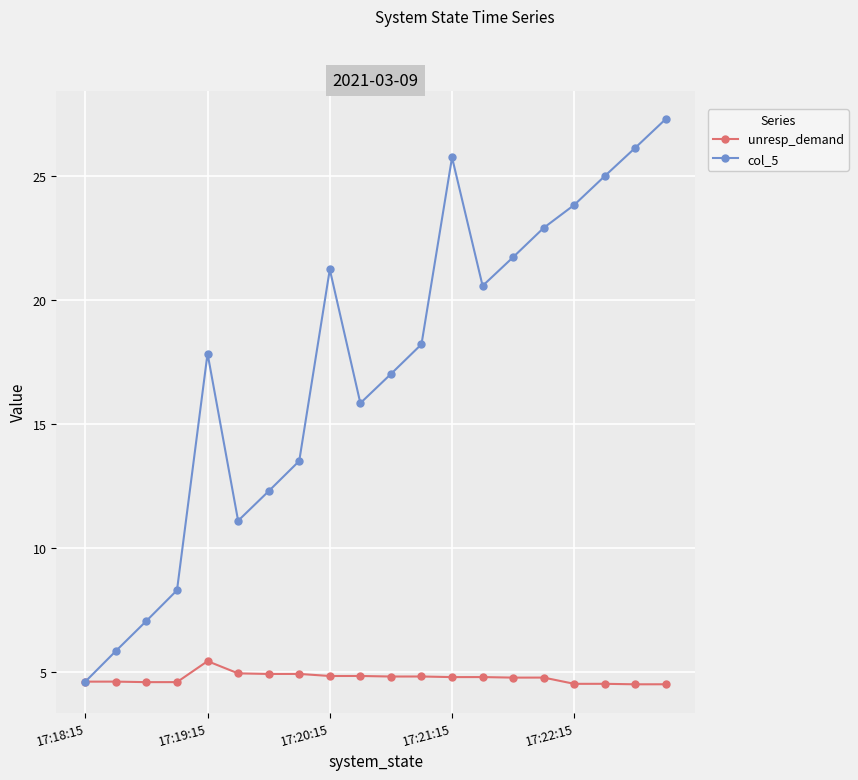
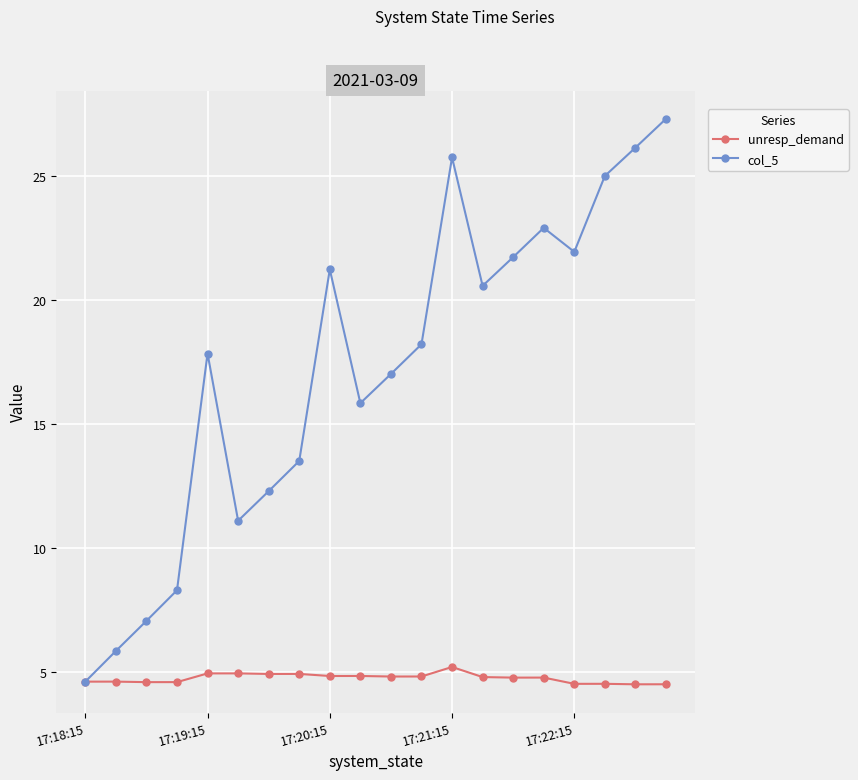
unresp_demand, 17:19:15: 5.4 -> 5.0
unresp_demand, 17:21:15: 4.8 -> 5.2
col_5, 17:22:15: 23.9 -> 22.0
